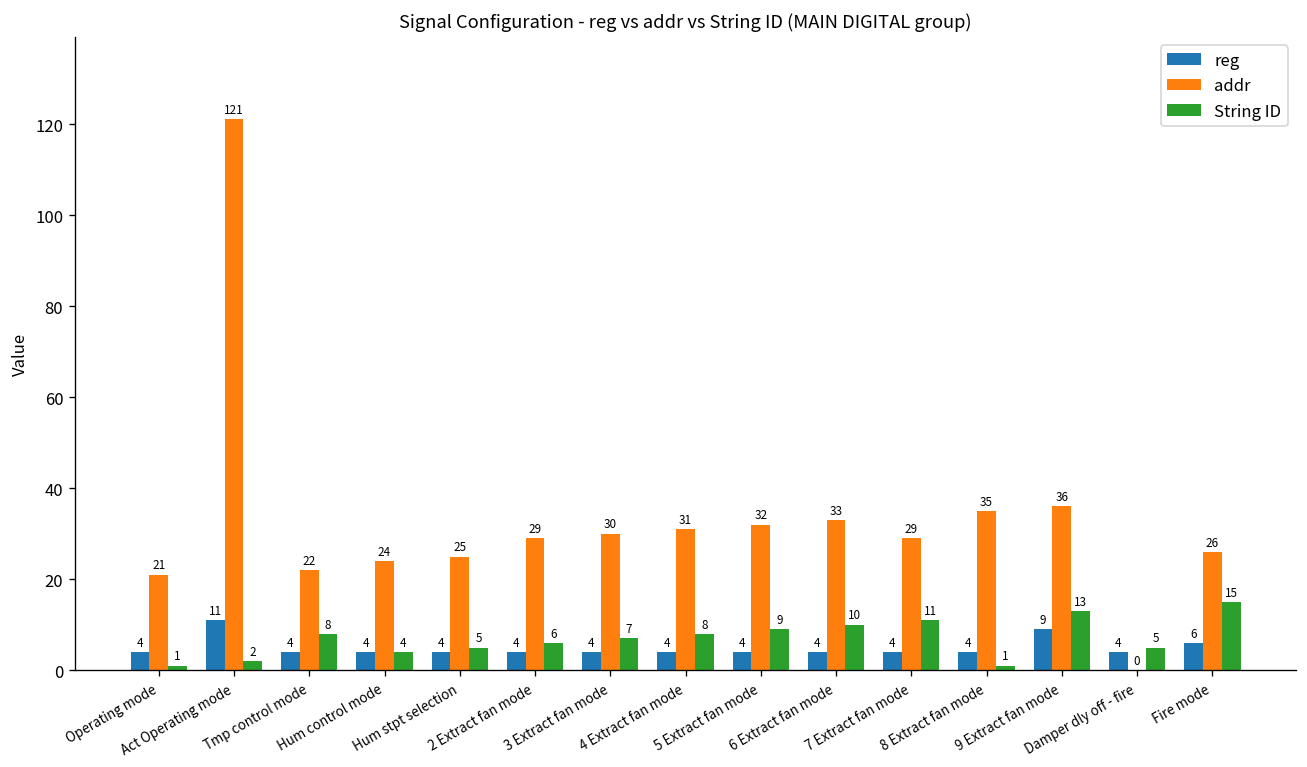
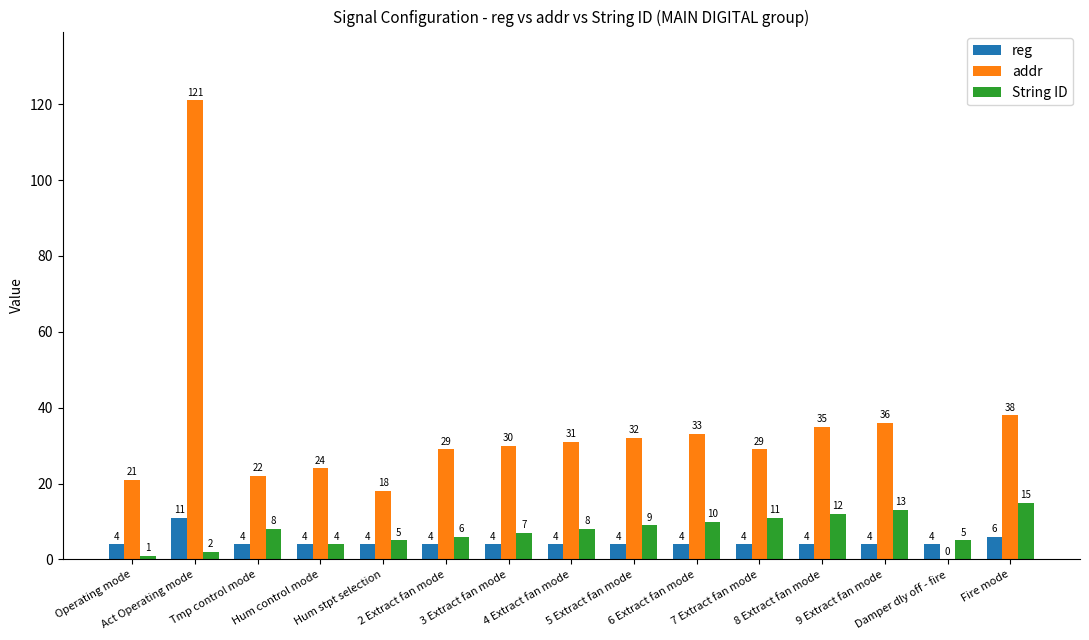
addr, Hum stpt selection: 25 -> 18
String ID, 8 Extract fan mode: 1 -> 12
reg, 9 Extract fan mode: 9 -> 4
addr, Fire mode: 26 -> 38
